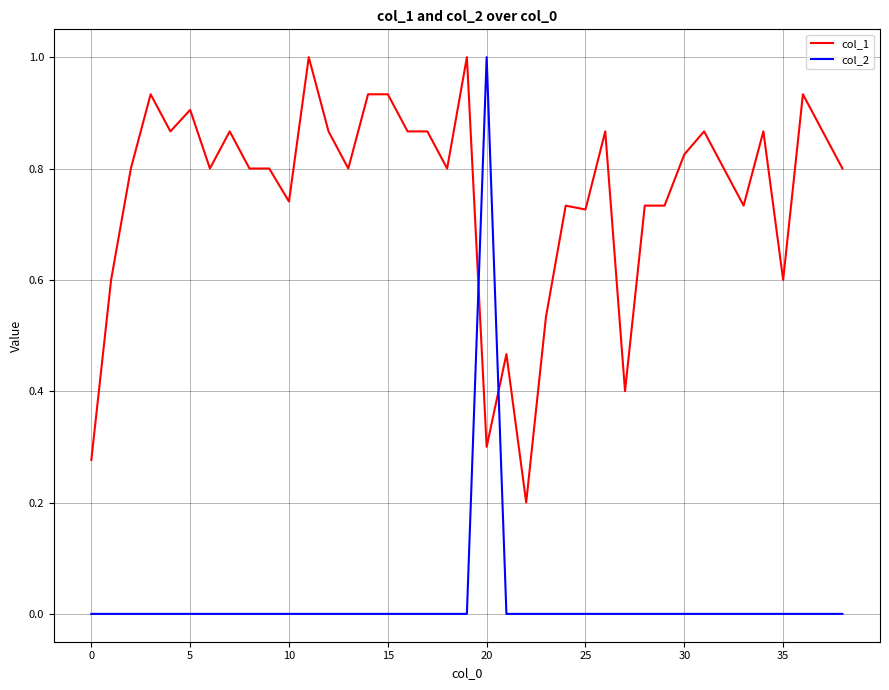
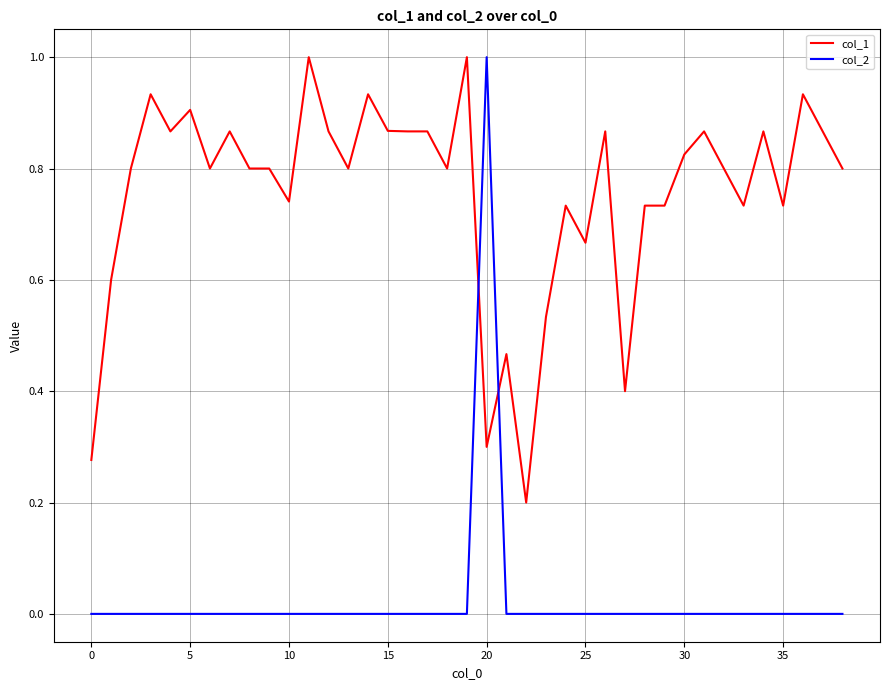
col_1, 15: 0.93 -> 0.87
col_1, 25: 0.73 -> 0.67
col_1, 35: 0.60 -> 0.73
